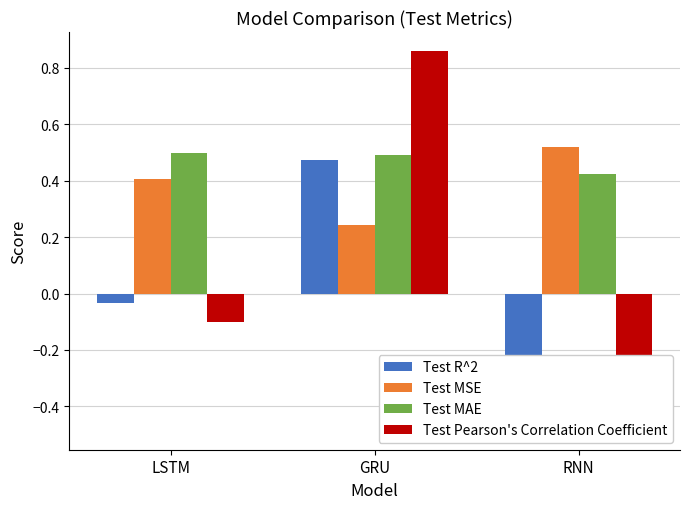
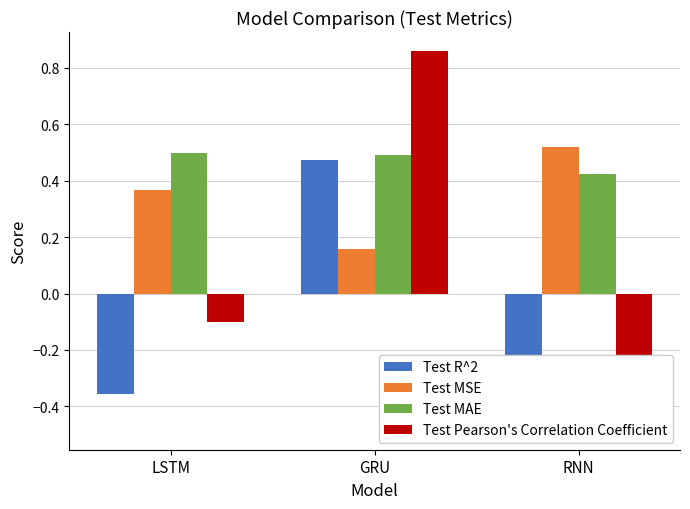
Test R^2, LSTM: -0.03 -> -0.36
Test MSE, LSTM: 0.41 -> 0.37
Test MSE, GRU: 0.24 -> 0.16
